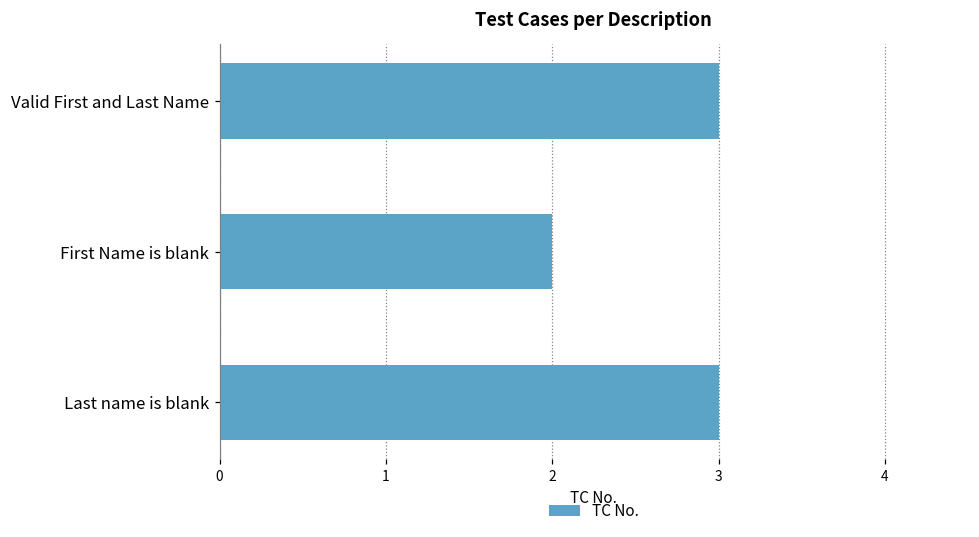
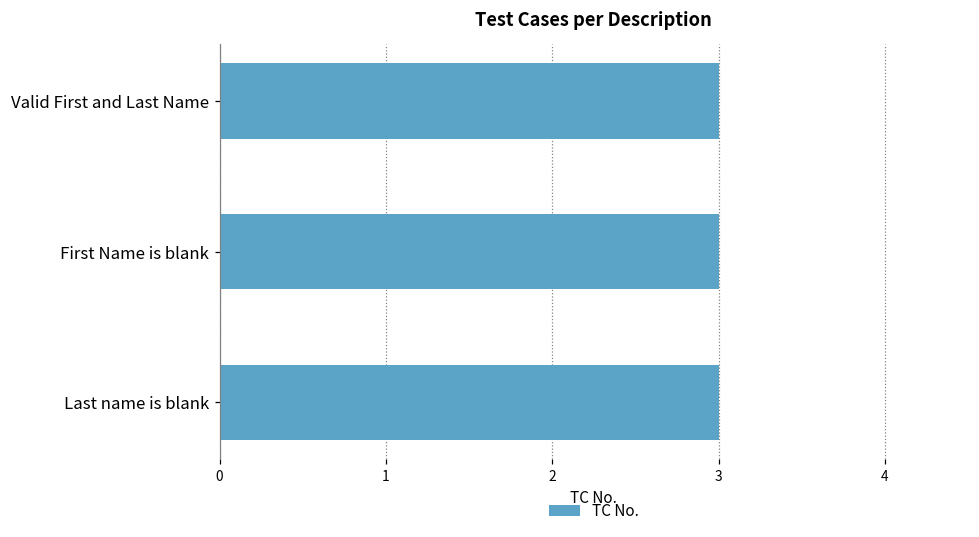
First Name is blank: 2 -> 3
